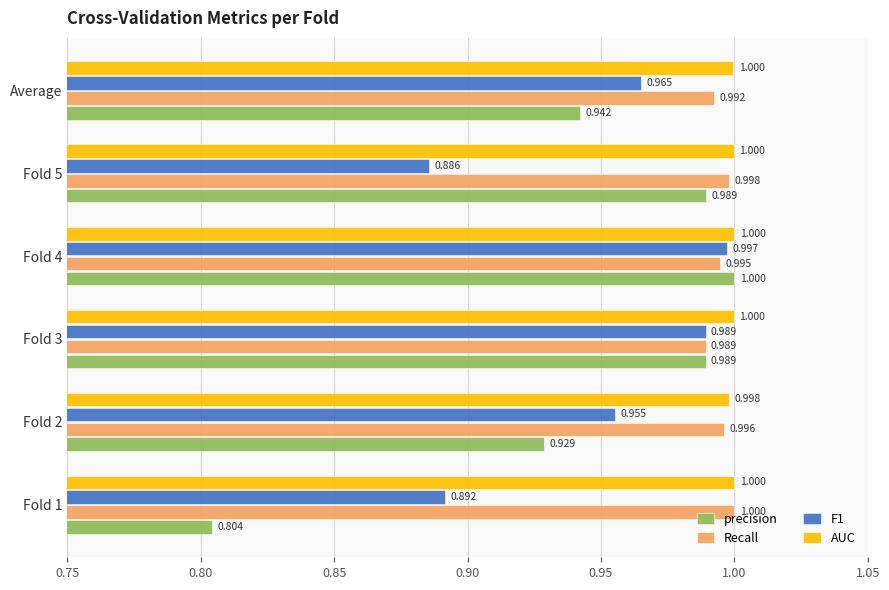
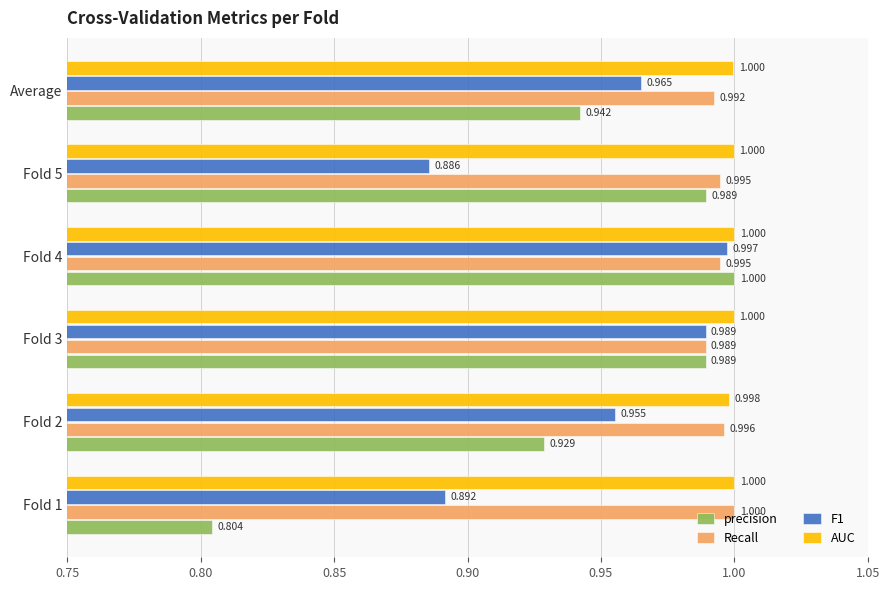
Recall, Fold 5: 0.998 -> 0.995
